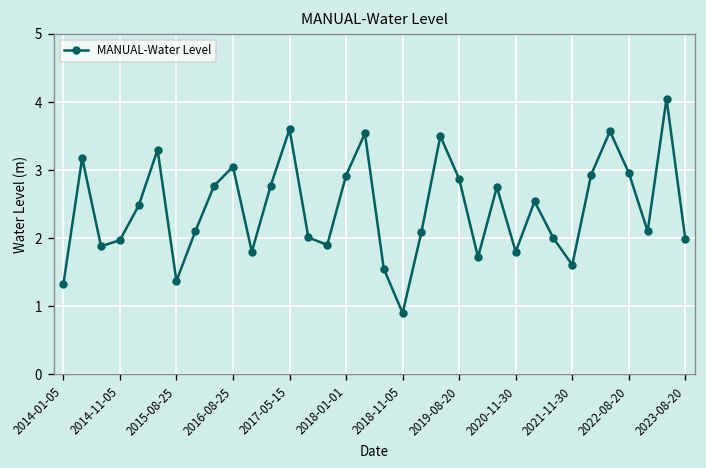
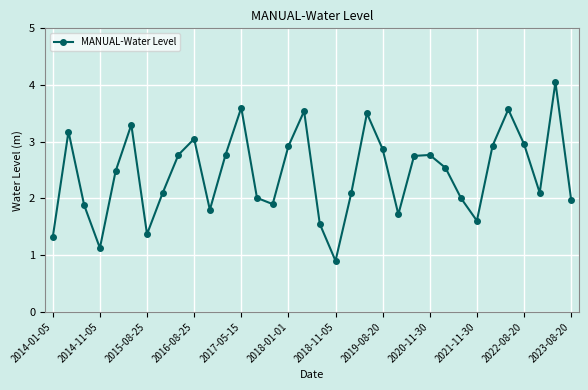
2014-11-05: 2.0 -> 1.1
2020-11-30: 1.8 -> 2.8
